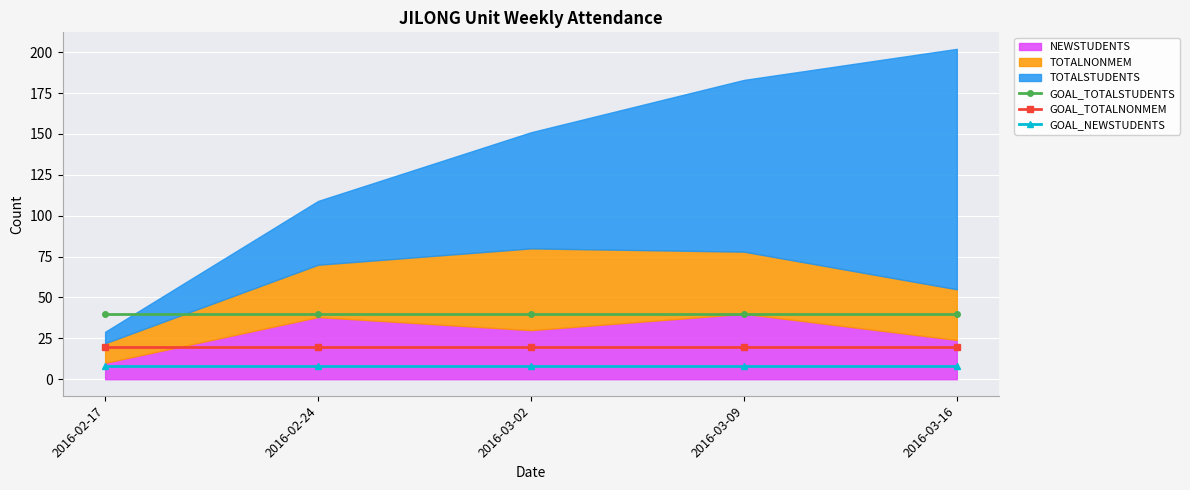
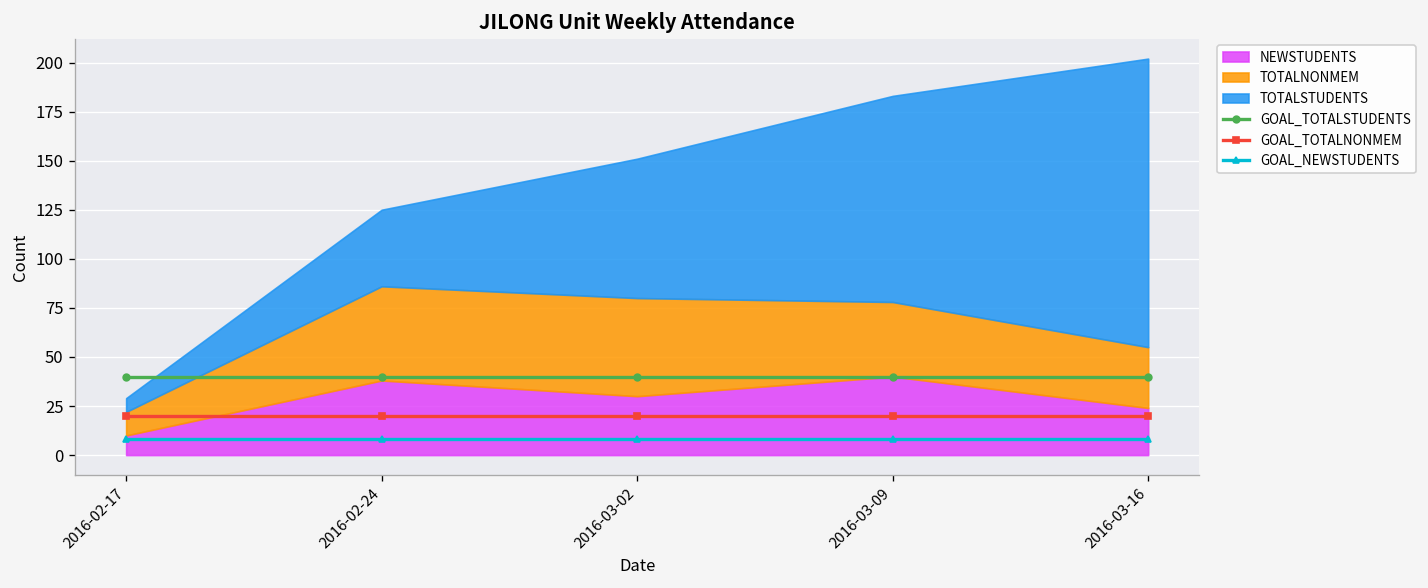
TOTALNONMEM, 2016-02-24: 32 -> 48
